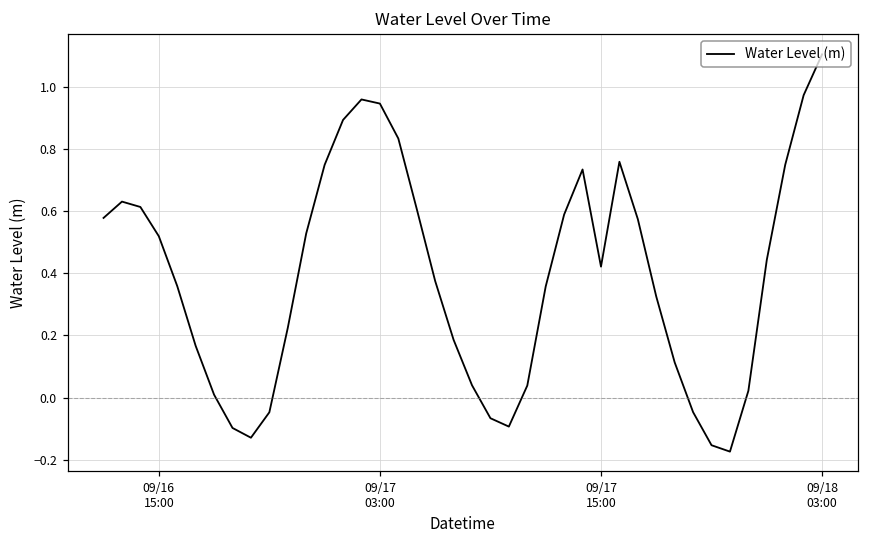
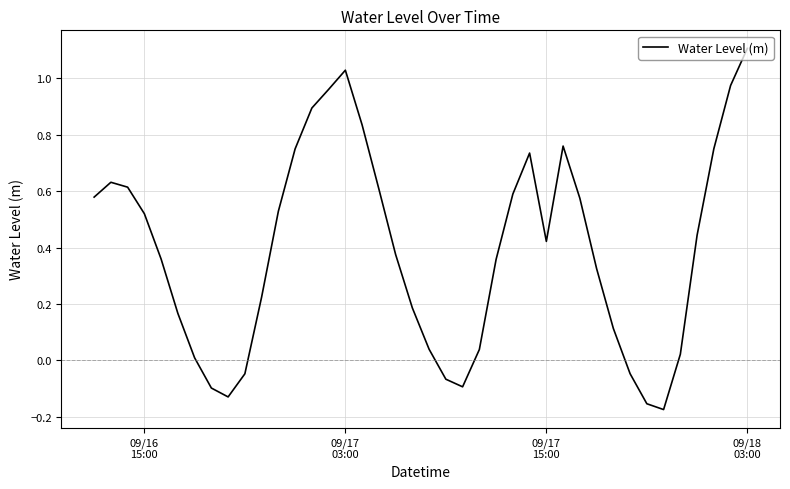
09/17 03:00: 0.95 -> 1.03
